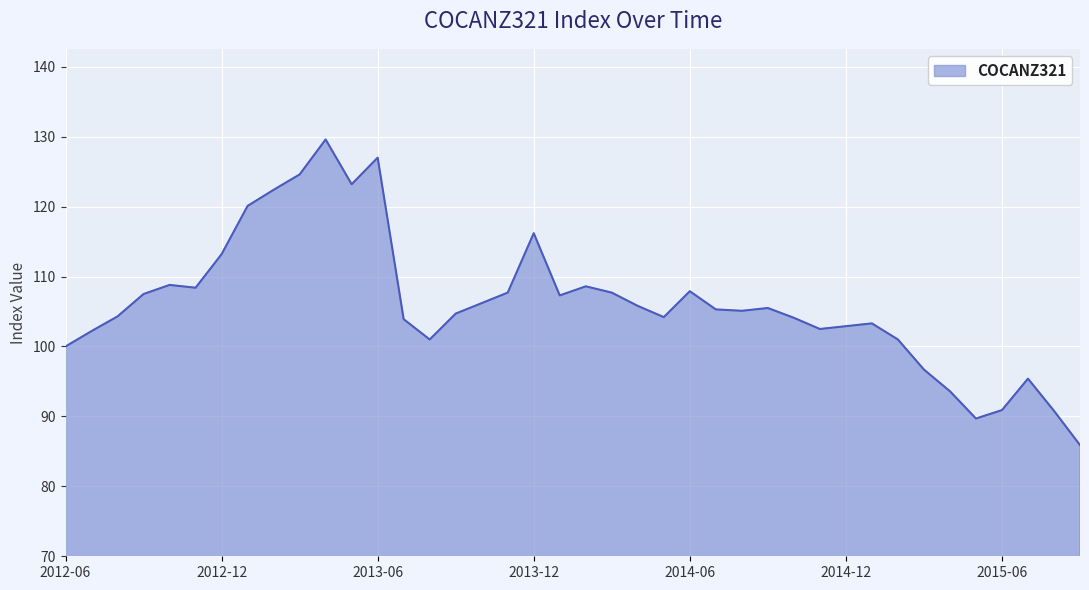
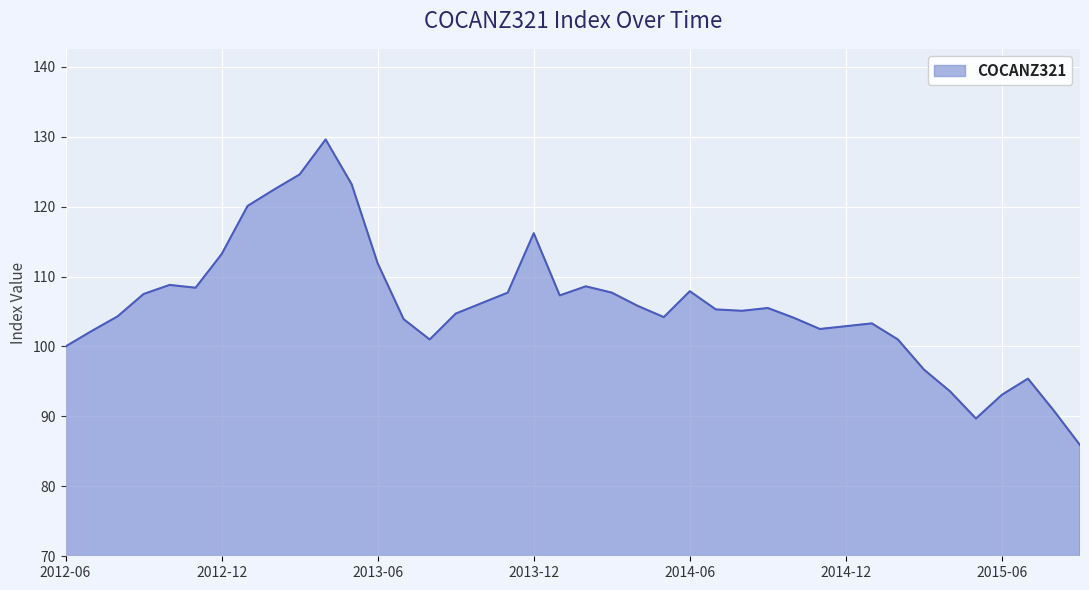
2013-06: 127 -> 112
2015-06: 91 -> 93
